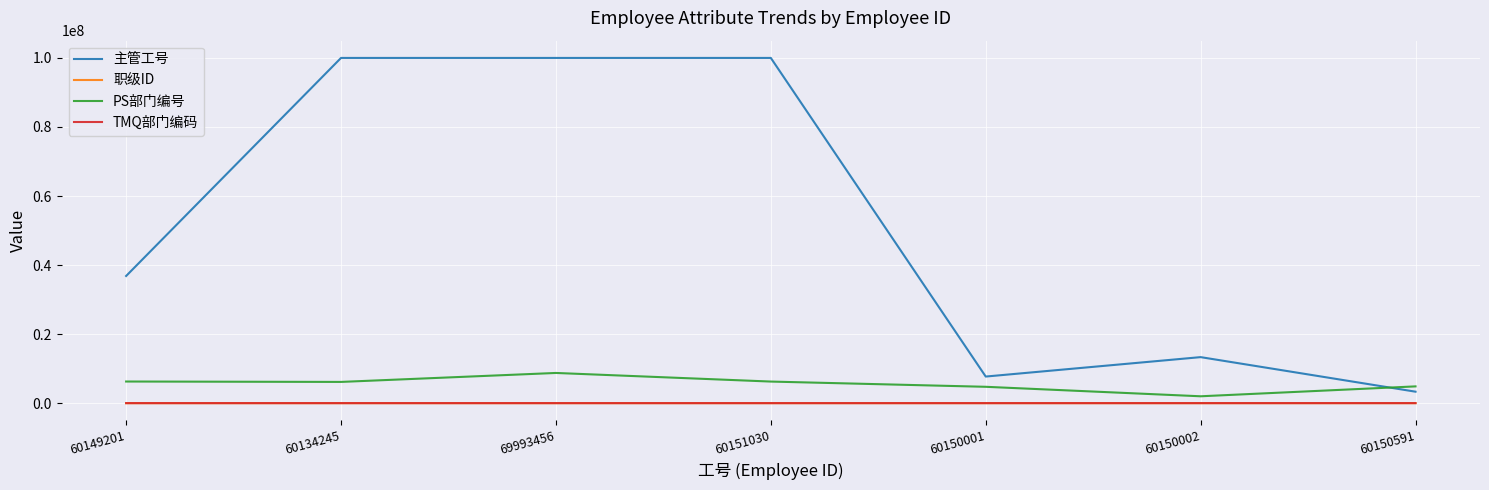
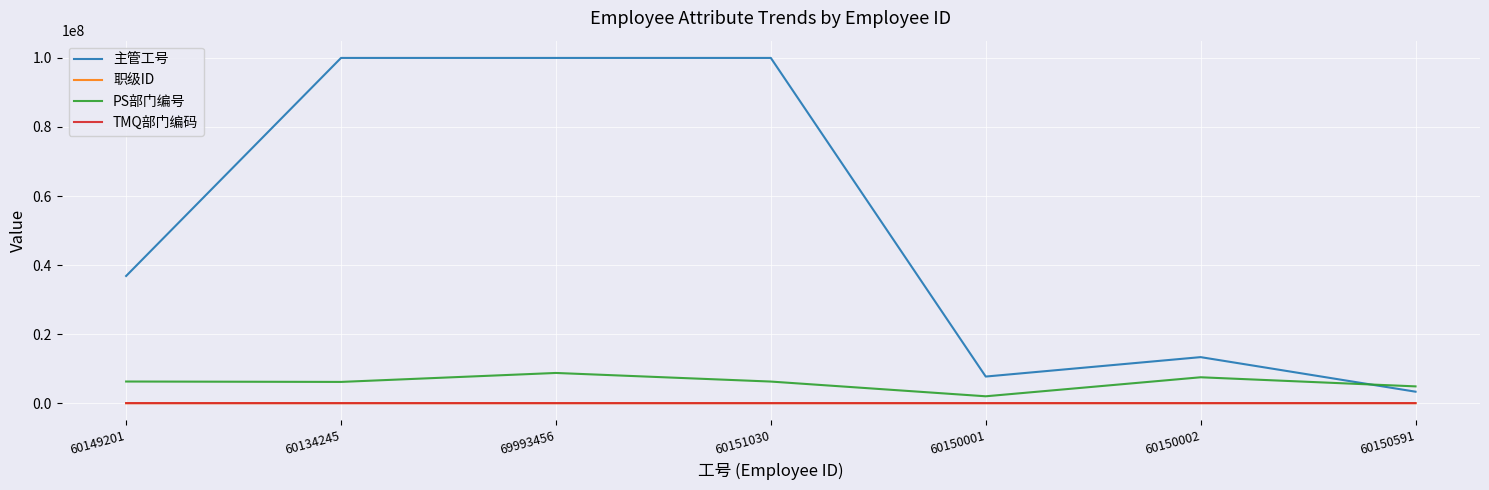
PS部门编号, 60150001: 5000000 -> 2000000
PS部门编号, 60150002: 2000000 -> 8000000
